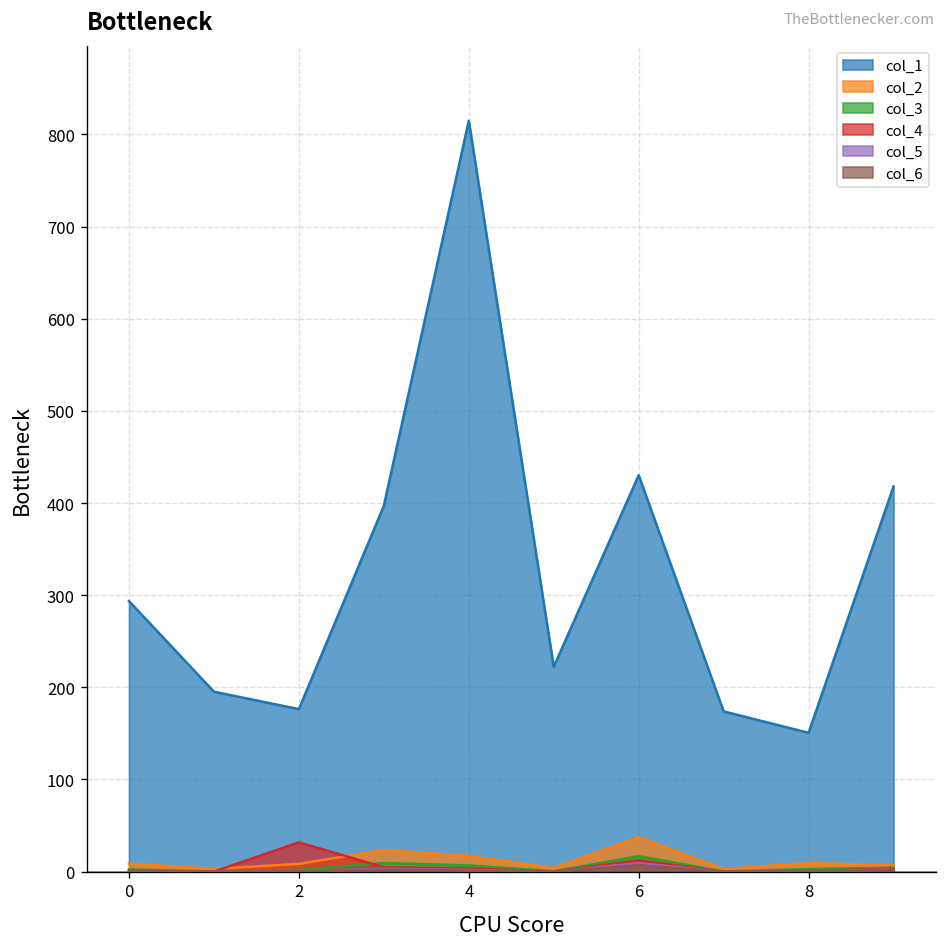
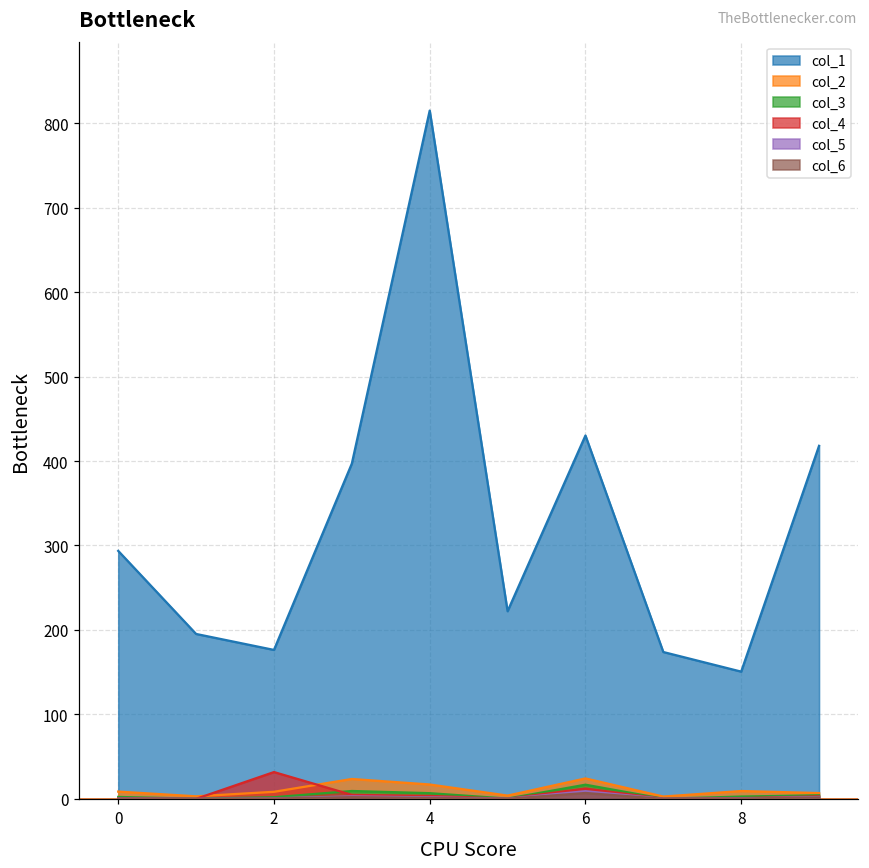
col_2, 6: 40 -> 20
